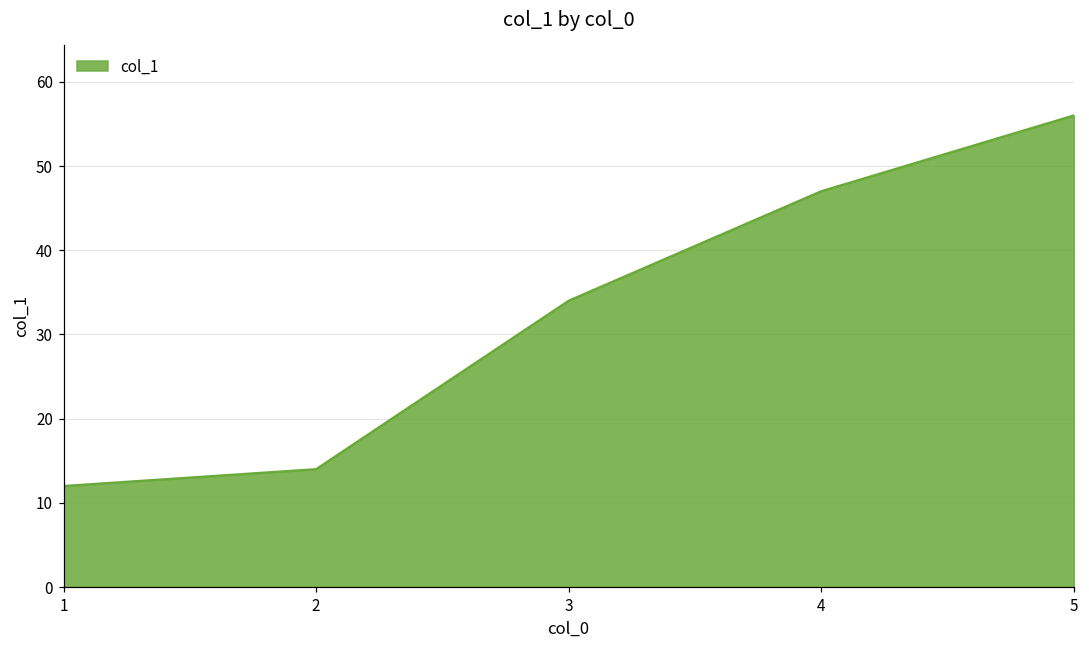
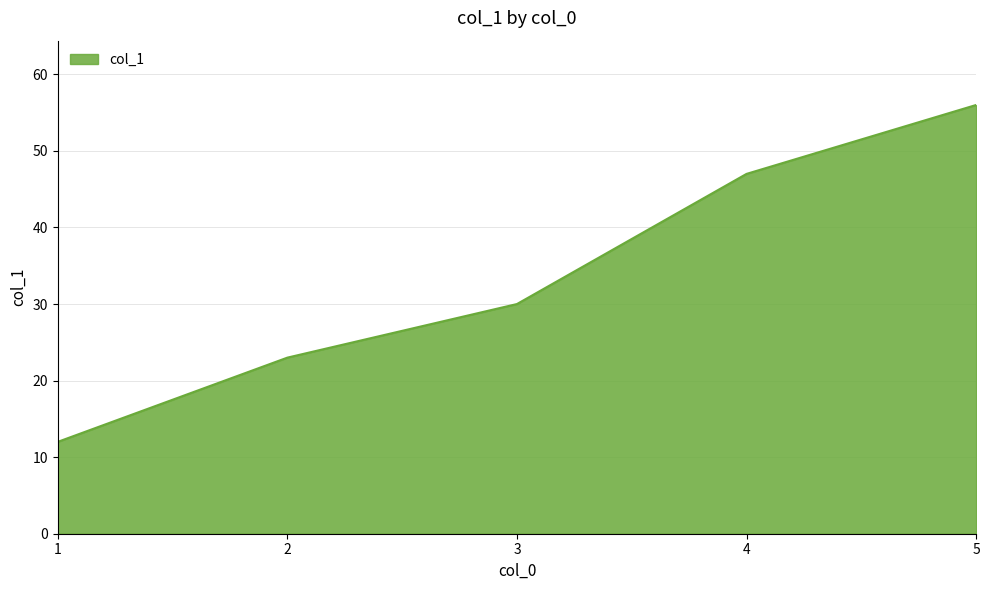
2: 14 -> 23
3: 34 -> 30
